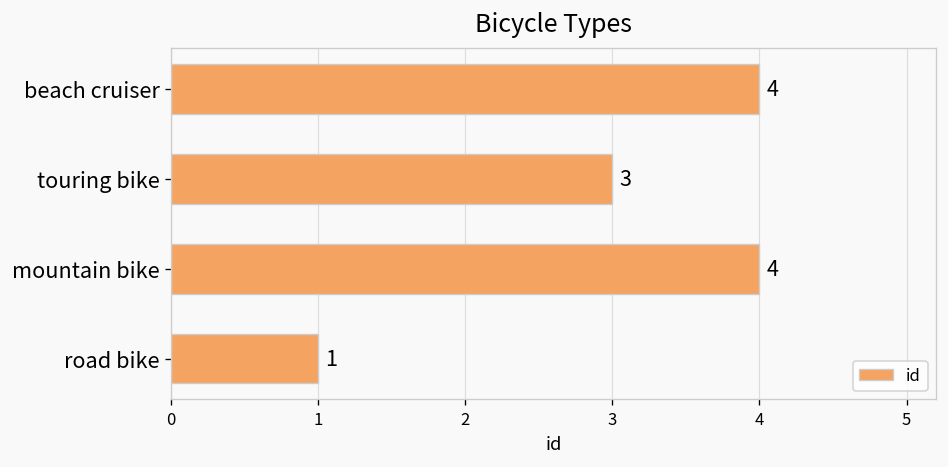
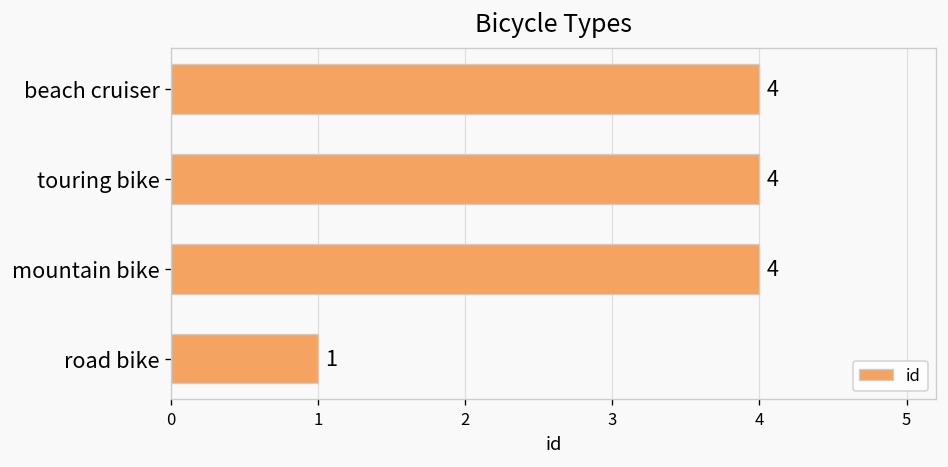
touring bike: 3 -> 4
